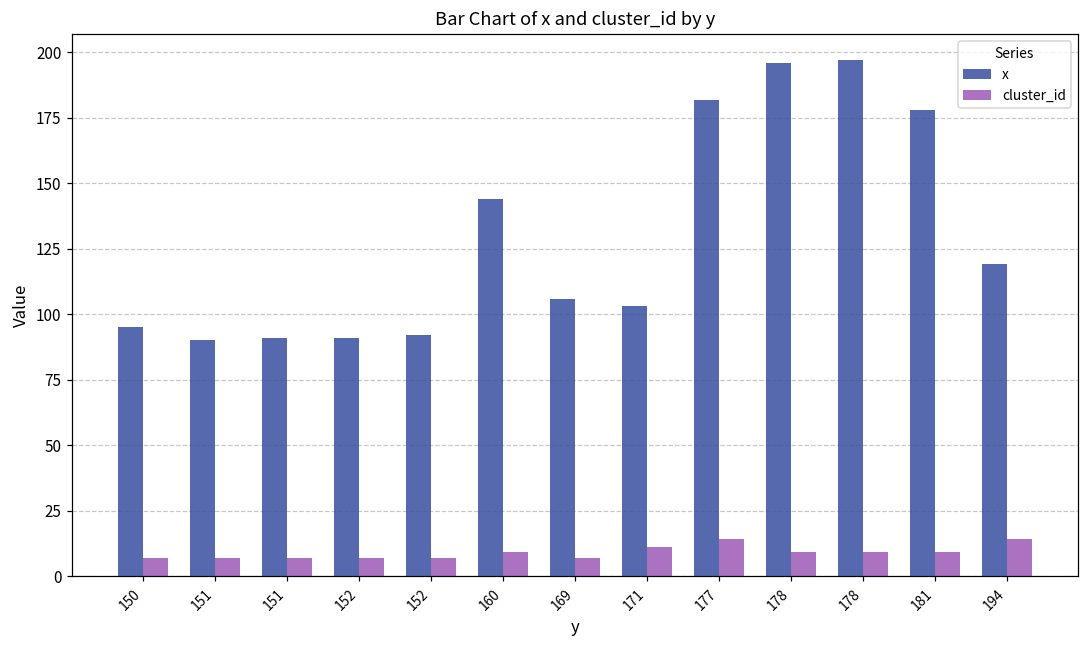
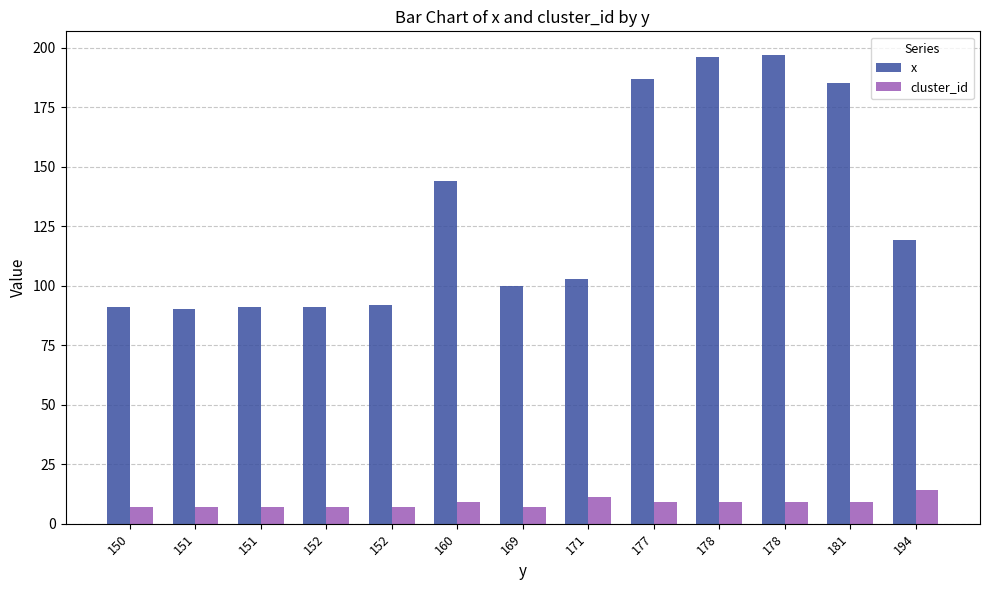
x, 150: 95 -> 91
x, 169: 106 -> 100
x, 177: 182 -> 187
cluster_id, 177: 14 -> 9
x, 181: 178 -> 185
